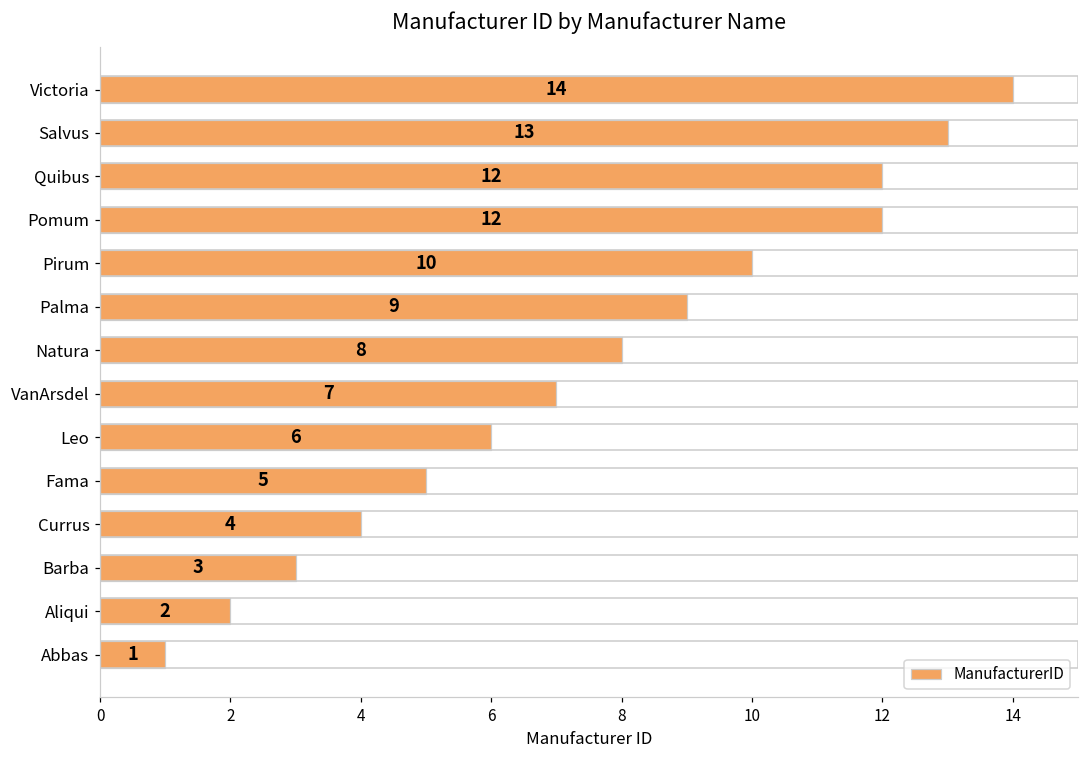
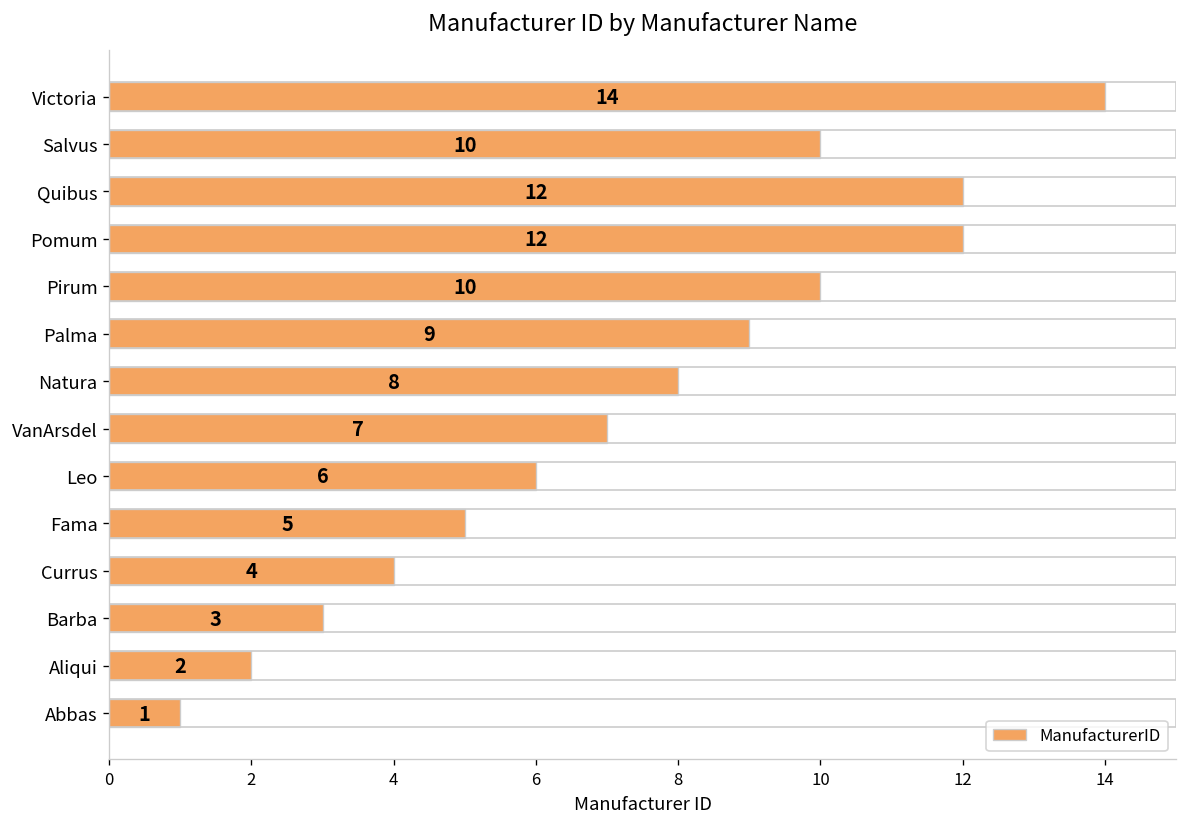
Salvus: 13 -> 10
